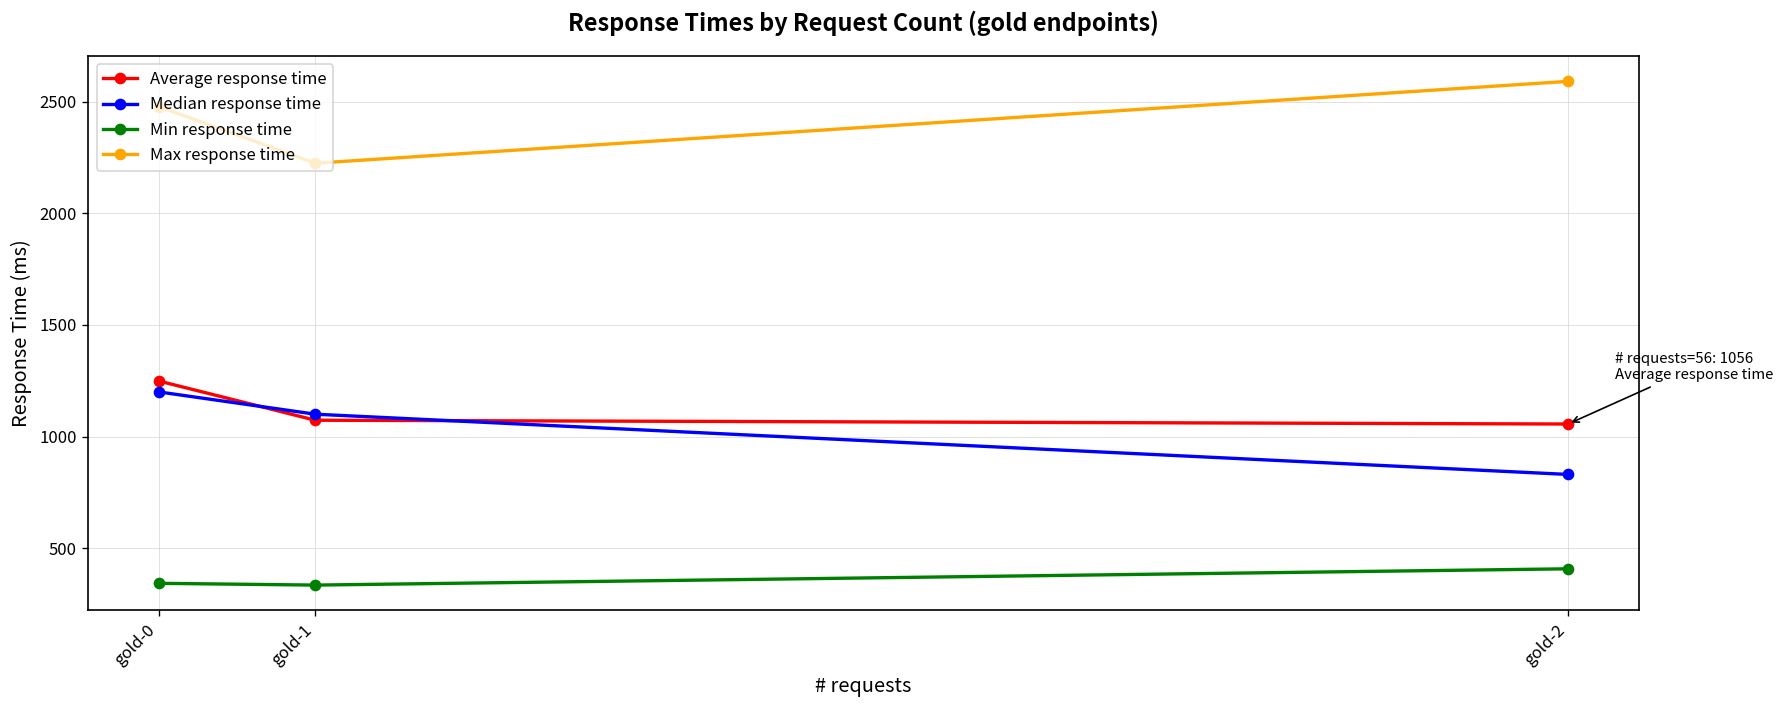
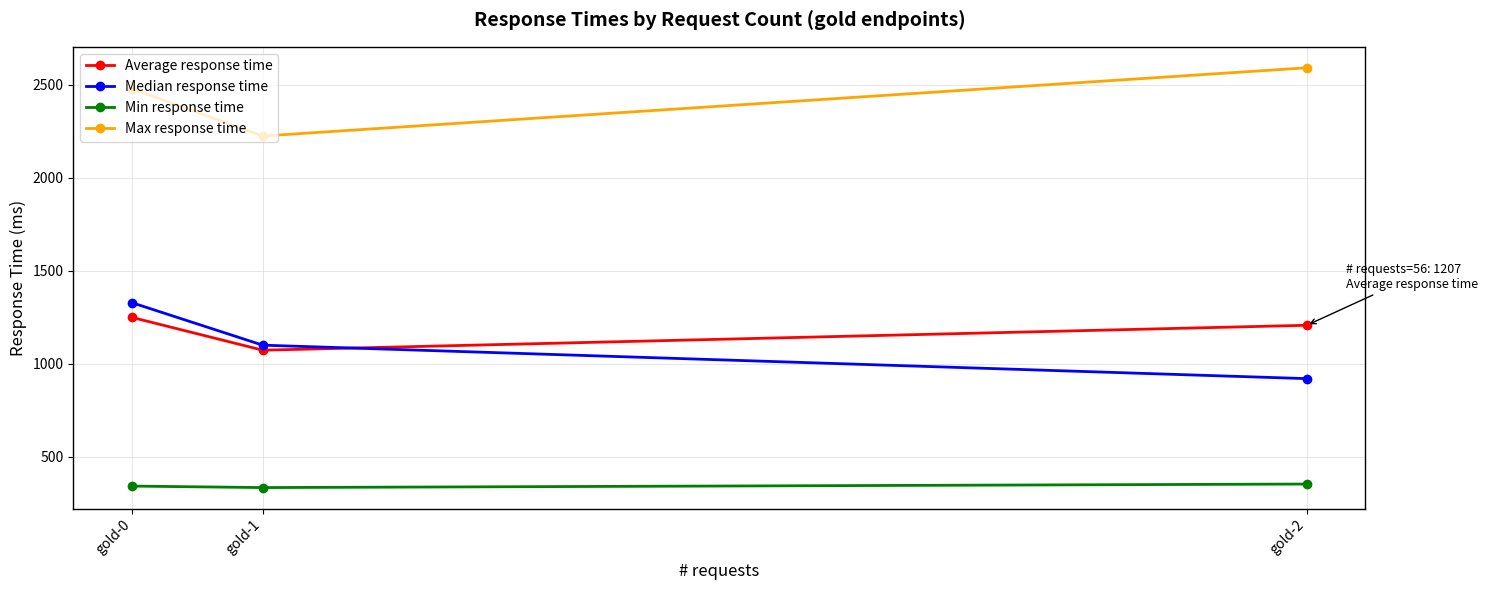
Median response time, gold-0: 1200 -> 1330
Average response time, gold-2: 1056 -> 1207
Median response time, gold-2: 830 -> 920
Min response time, gold-2: 410 -> 350
